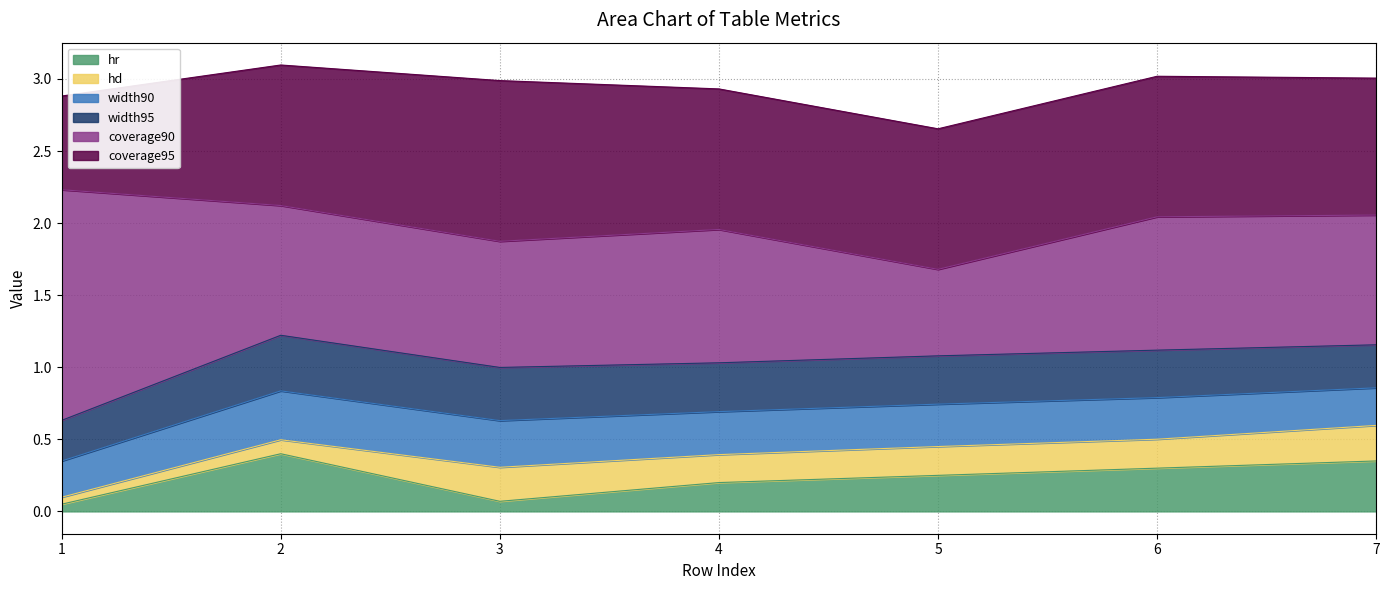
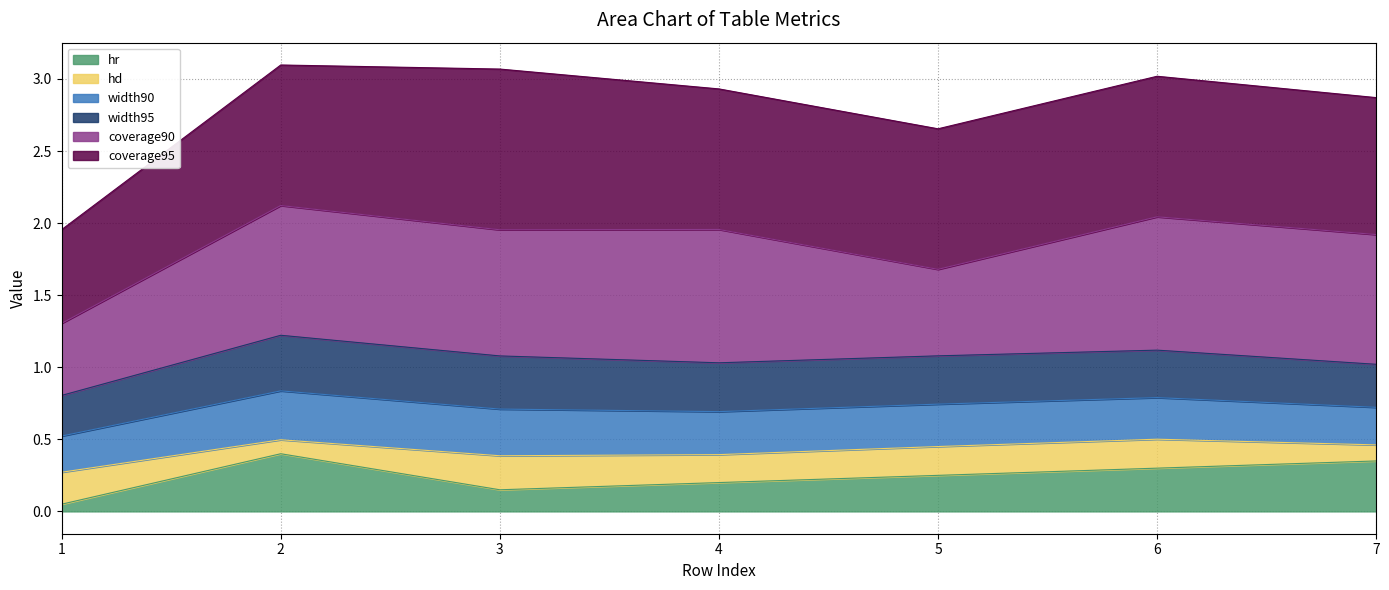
hd, 1: 0.05 -> 0.22
coverage90, 1: 1.6 -> 0.5
hr, 3: 0.07 -> 0.15
hd, 7: 0.25 -> 0.11
